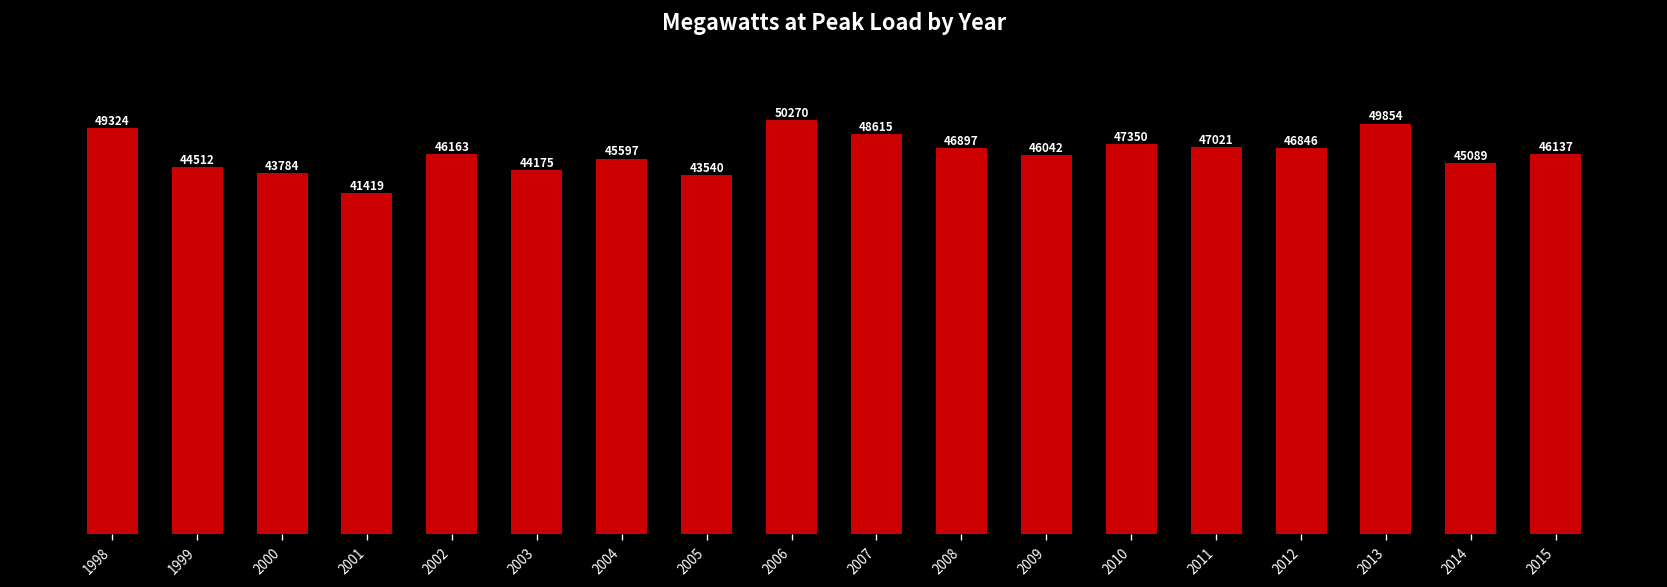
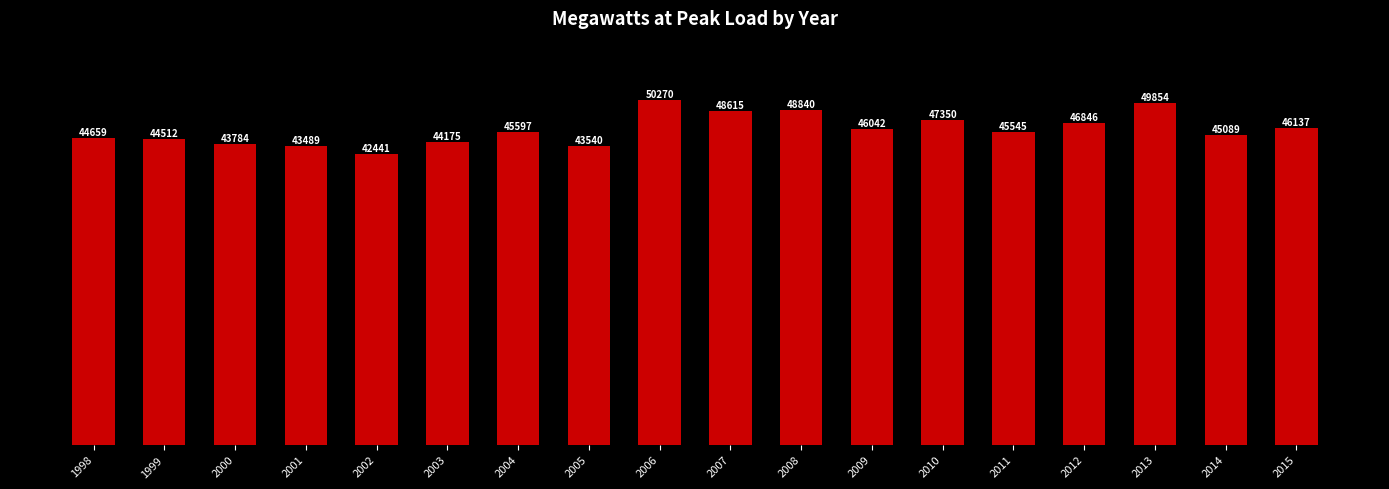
1998: 49324 -> 44659
2001: 41419 -> 43489
2002: 46163 -> 42441
2008: 46897 -> 48840
2011: 47021 -> 45545
